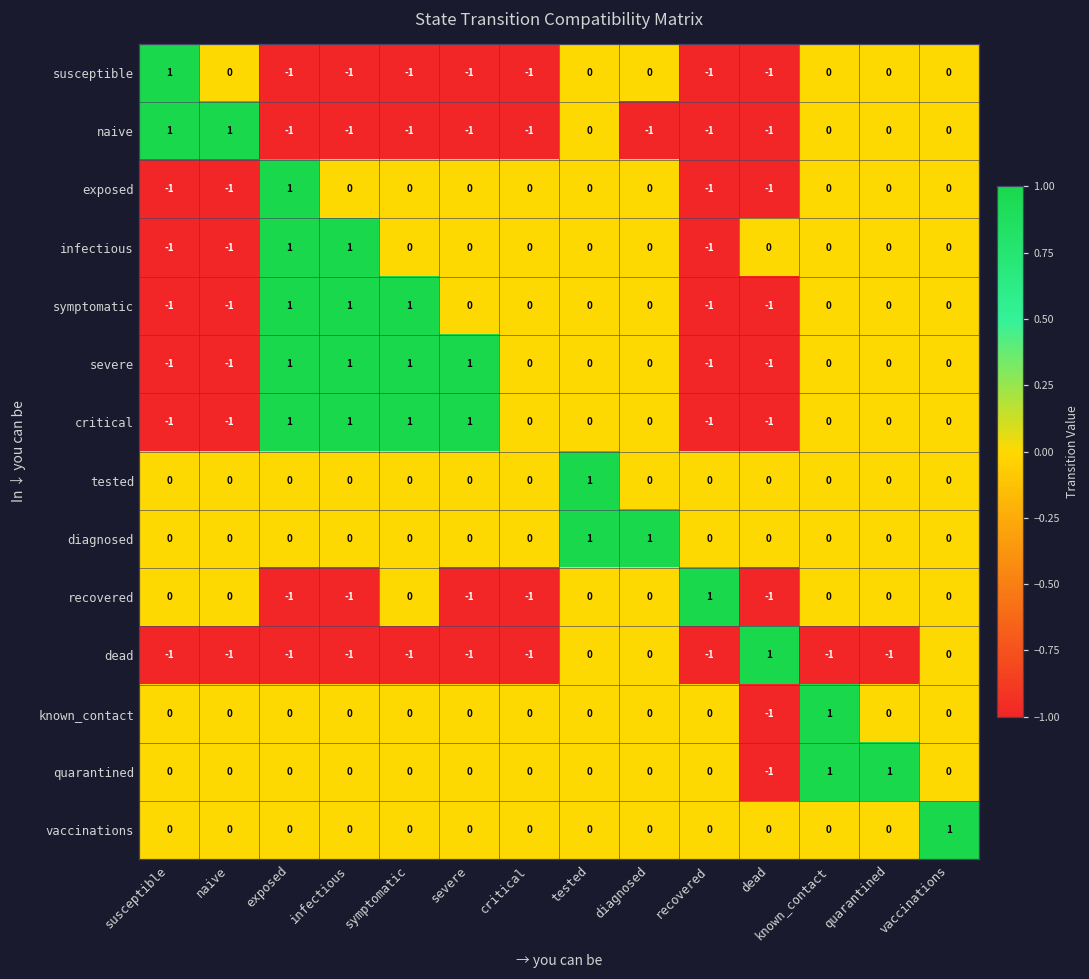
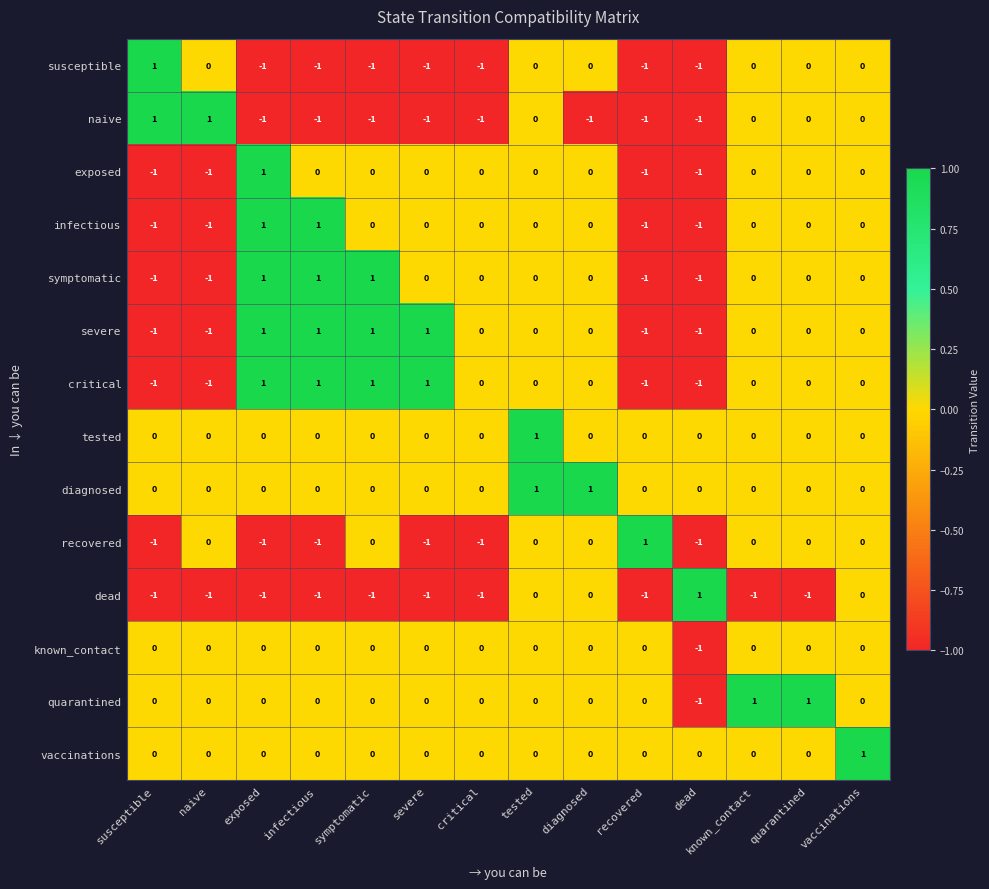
infectious, dead: 0 -> -1
recovered, susceptible: 0 -> -1
known_contact, known_contact: 1 -> 0
